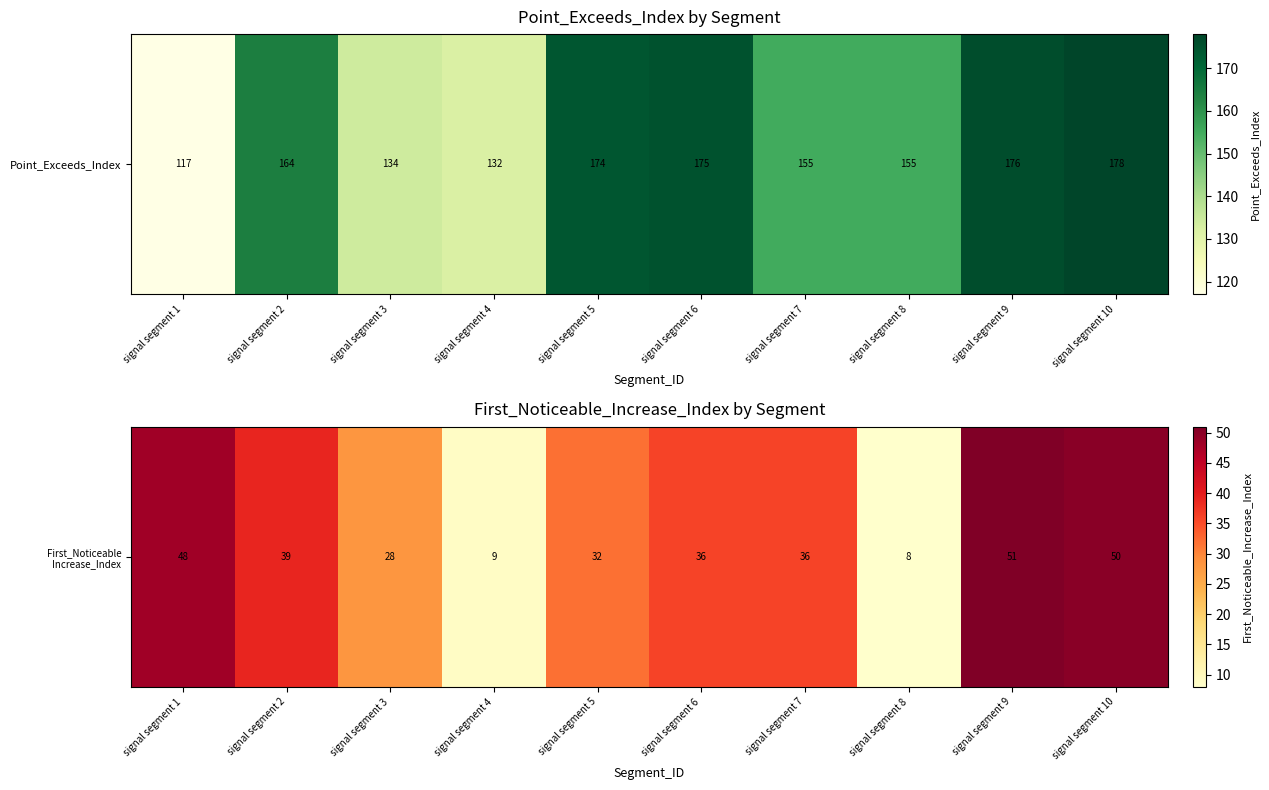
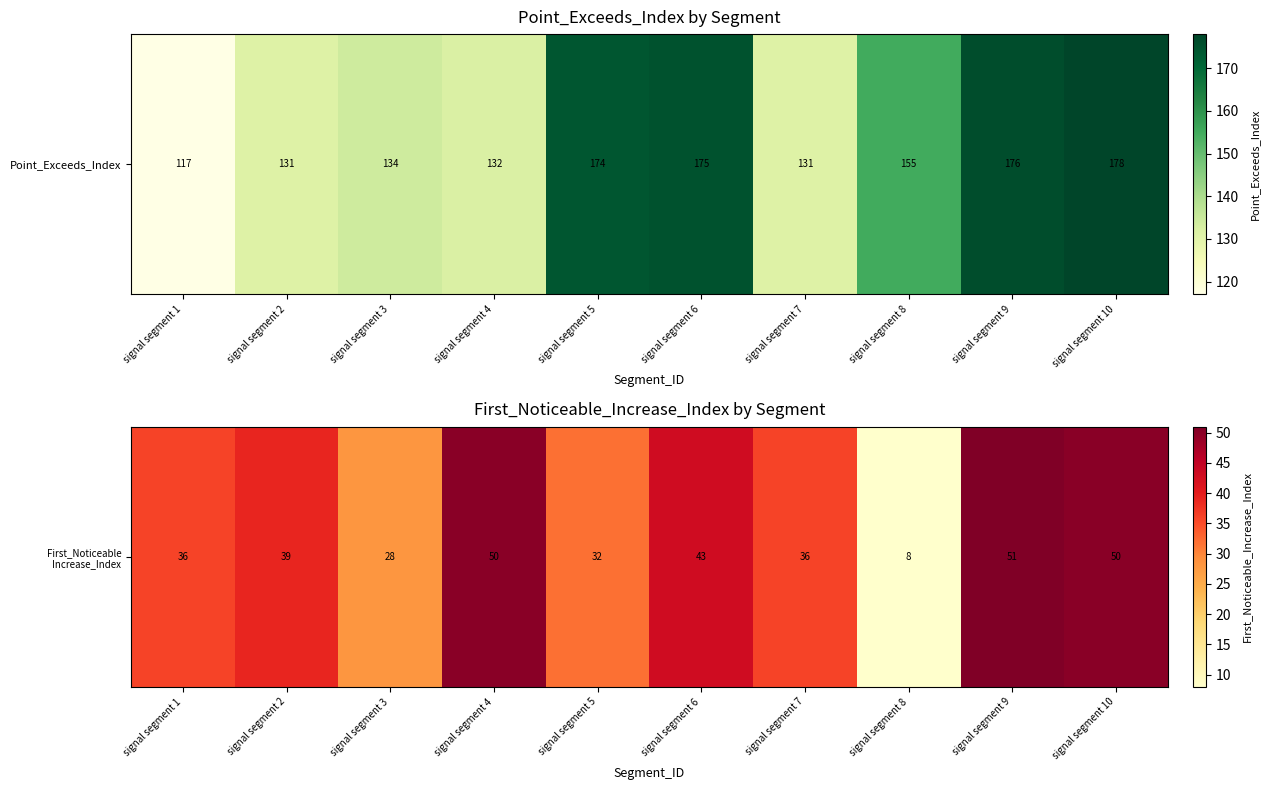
Point_Exceeds_Index by Segment, Point_Exceeds_Index, signal segment 2: 164 -> 131
Point_Exceeds_Index by Segment, Point_Exceeds_Index, signal segment 7: 155 -> 131
First_Noticeable_Increase_Index by Segment, First_Noticeable Increase_Index, signal segment 1: 48 -> 36
First_Noticeable_Increase_Index by Segment, First_Noticeable Increase_Index, signal segment 4: 9 -> 50
First_Noticeable_Increase_Index by Segment, First_Noticeable Increase_Index, signal segment 6: 36 -> 43
